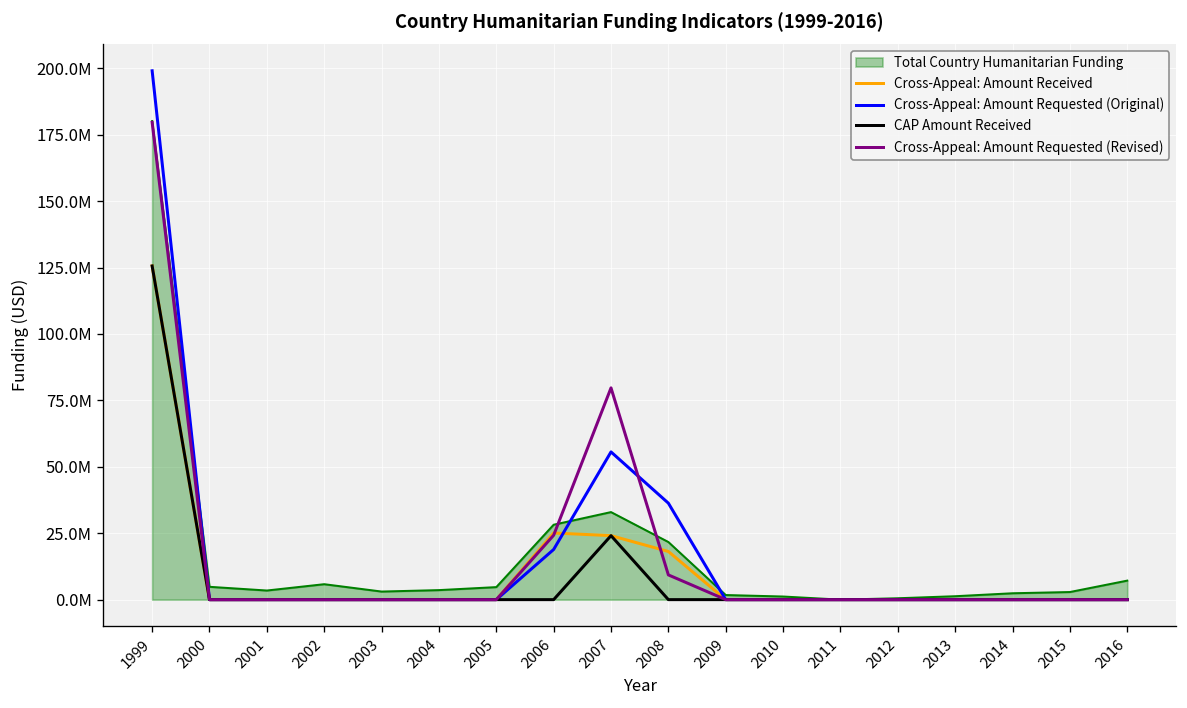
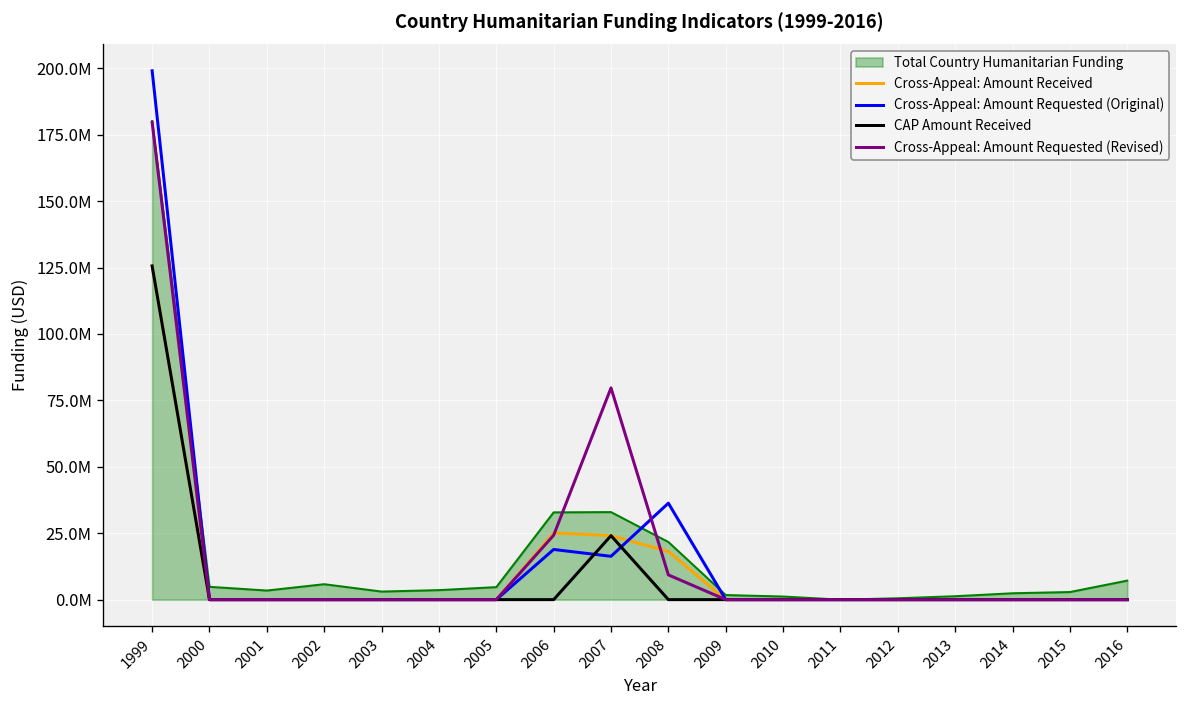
Total Country Humanitarian Funding, 2006: 28000000 -> 33000000
Cross-Appeal: Amount Requested (Original), 2007: 56000000 -> 16000000
